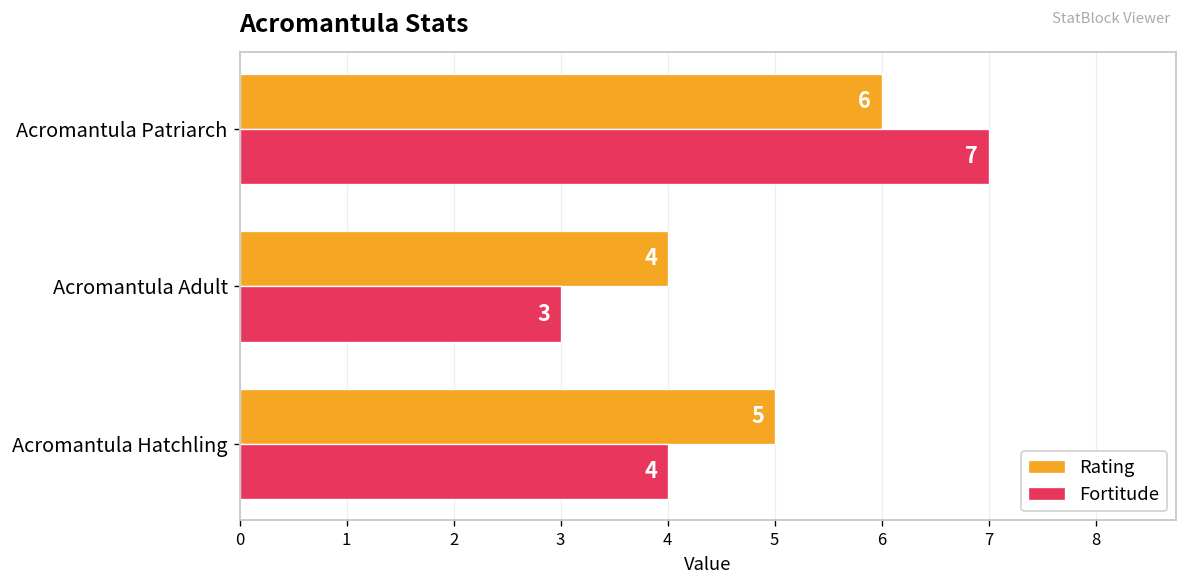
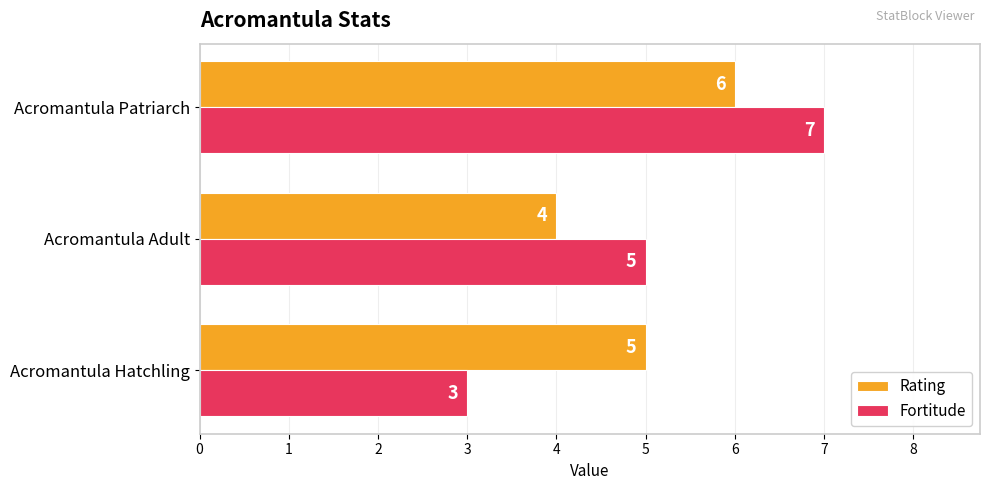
Fortitude, Acromantula Adult: 3 -> 5
Fortitude, Acromantula Hatchling: 4 -> 3
